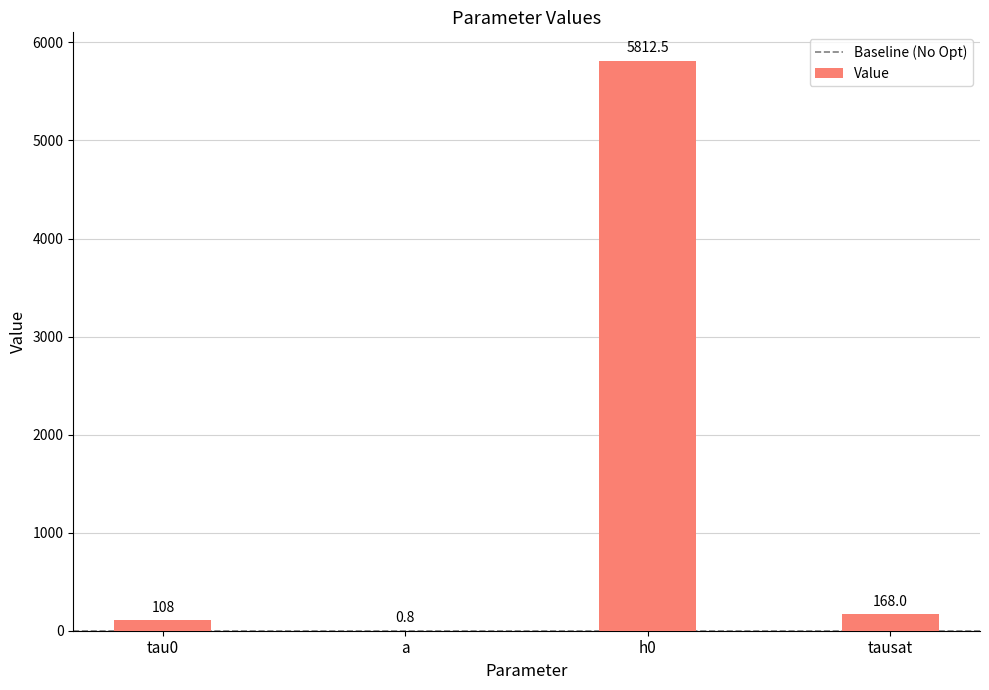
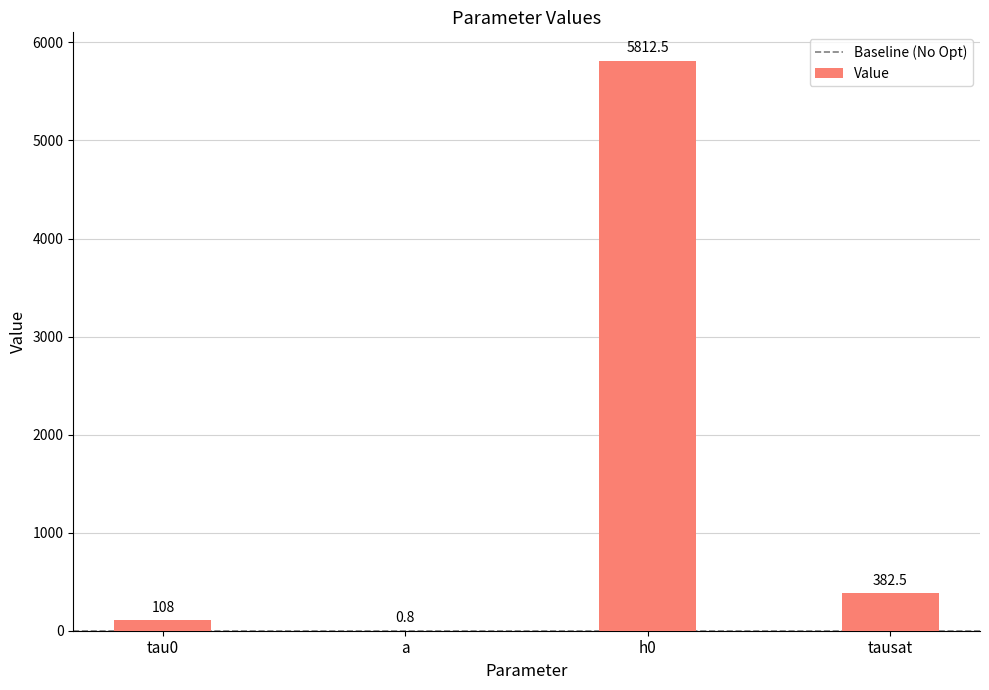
tausat: 168.0 -> 382.5
